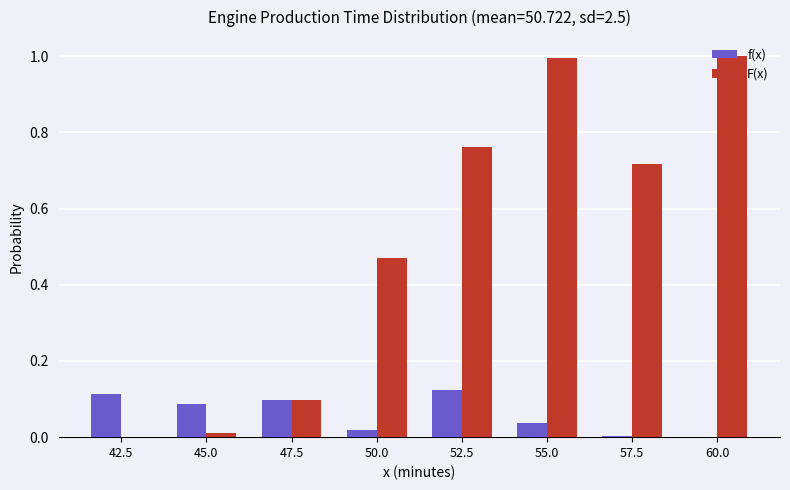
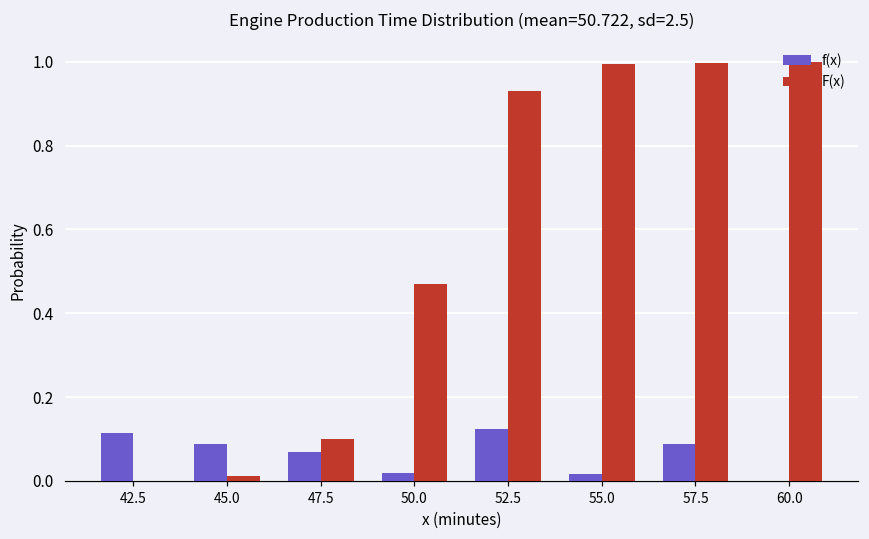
f(x), 47.5: 0.10 -> 0.07
F(x), 52.5: 0.76 -> 0.93
f(x), 55.0: 0.04 -> 0.02
f(x), 57.5: 0.00 -> 0.09
F(x), 57.5: 0.72 -> 1.00
